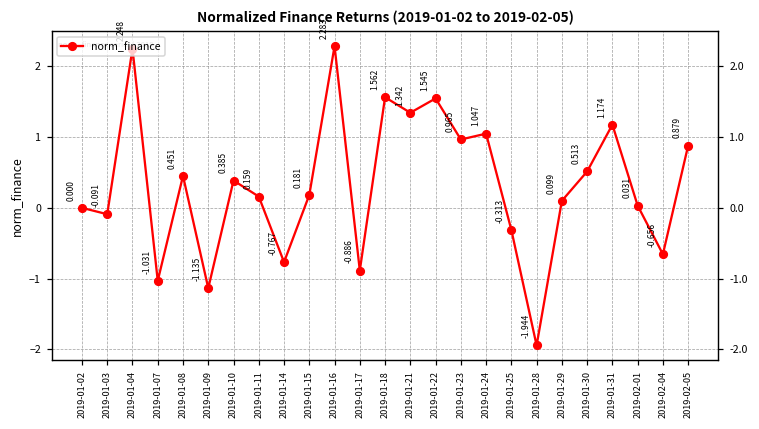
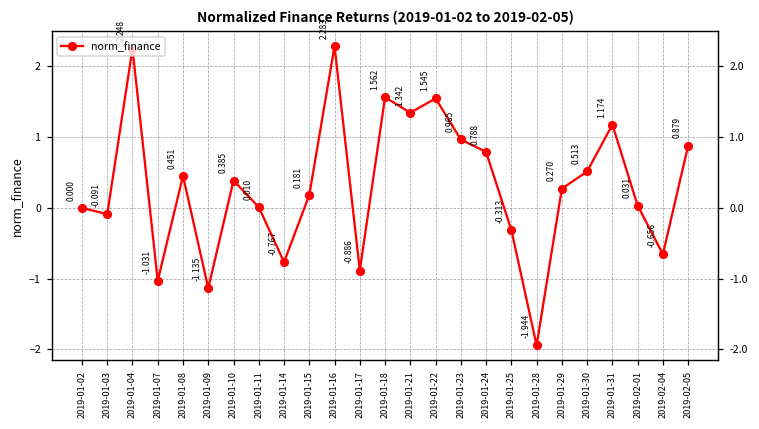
2019-01-11: 0.159 -> 0.010
2019-01-24: 1.047 -> 0.788
2019-01-29: 0.099 -> 0.270
